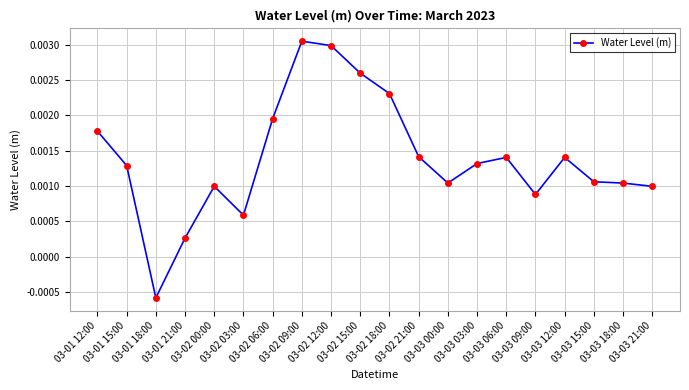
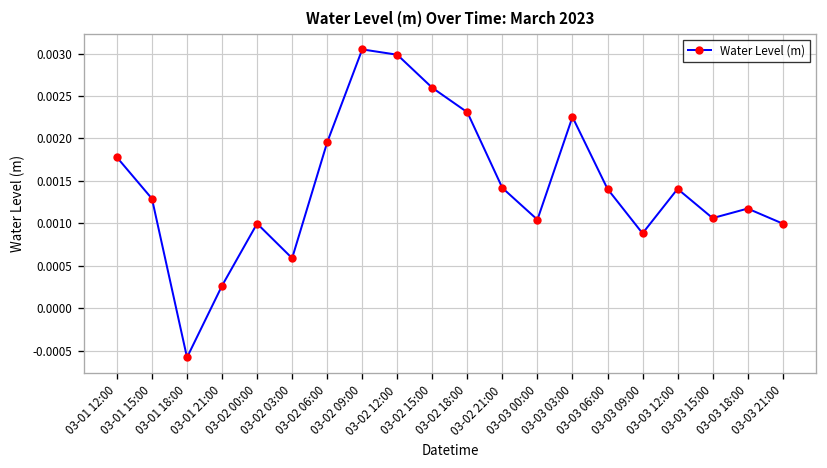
03-03 03:00: 0.0013 -> 0.0023
03-03 18:00: 0.0010 -> 0.0012
